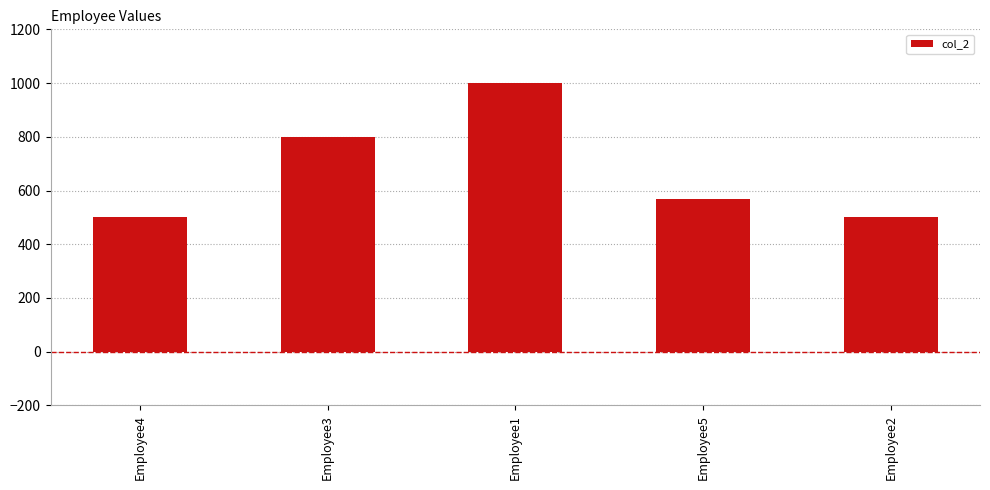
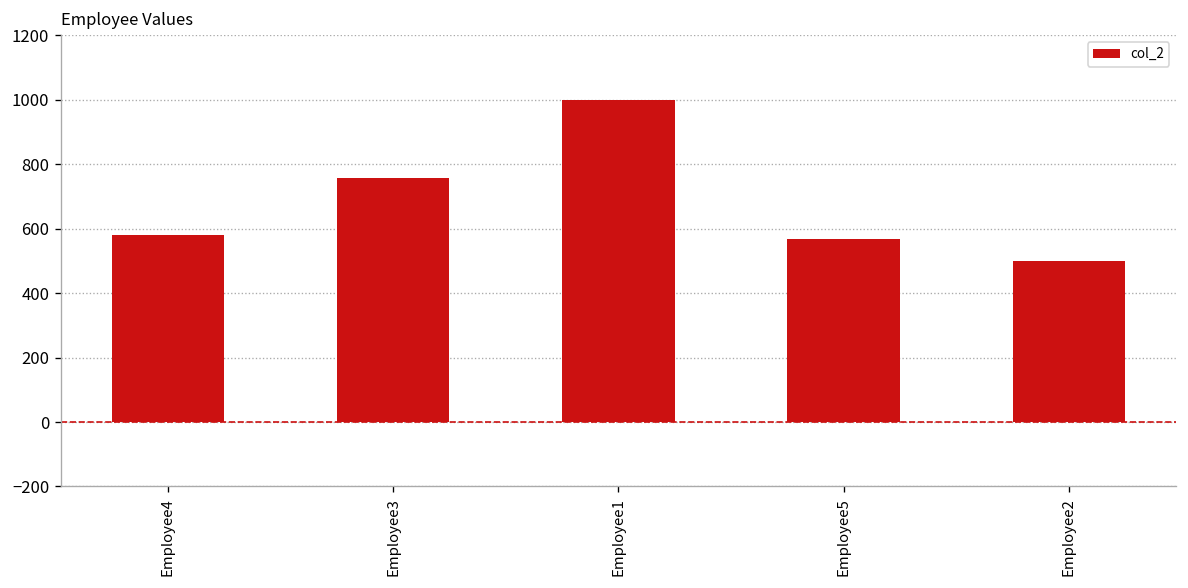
Employee4: 500 -> 580
Employee3: 800 -> 760
